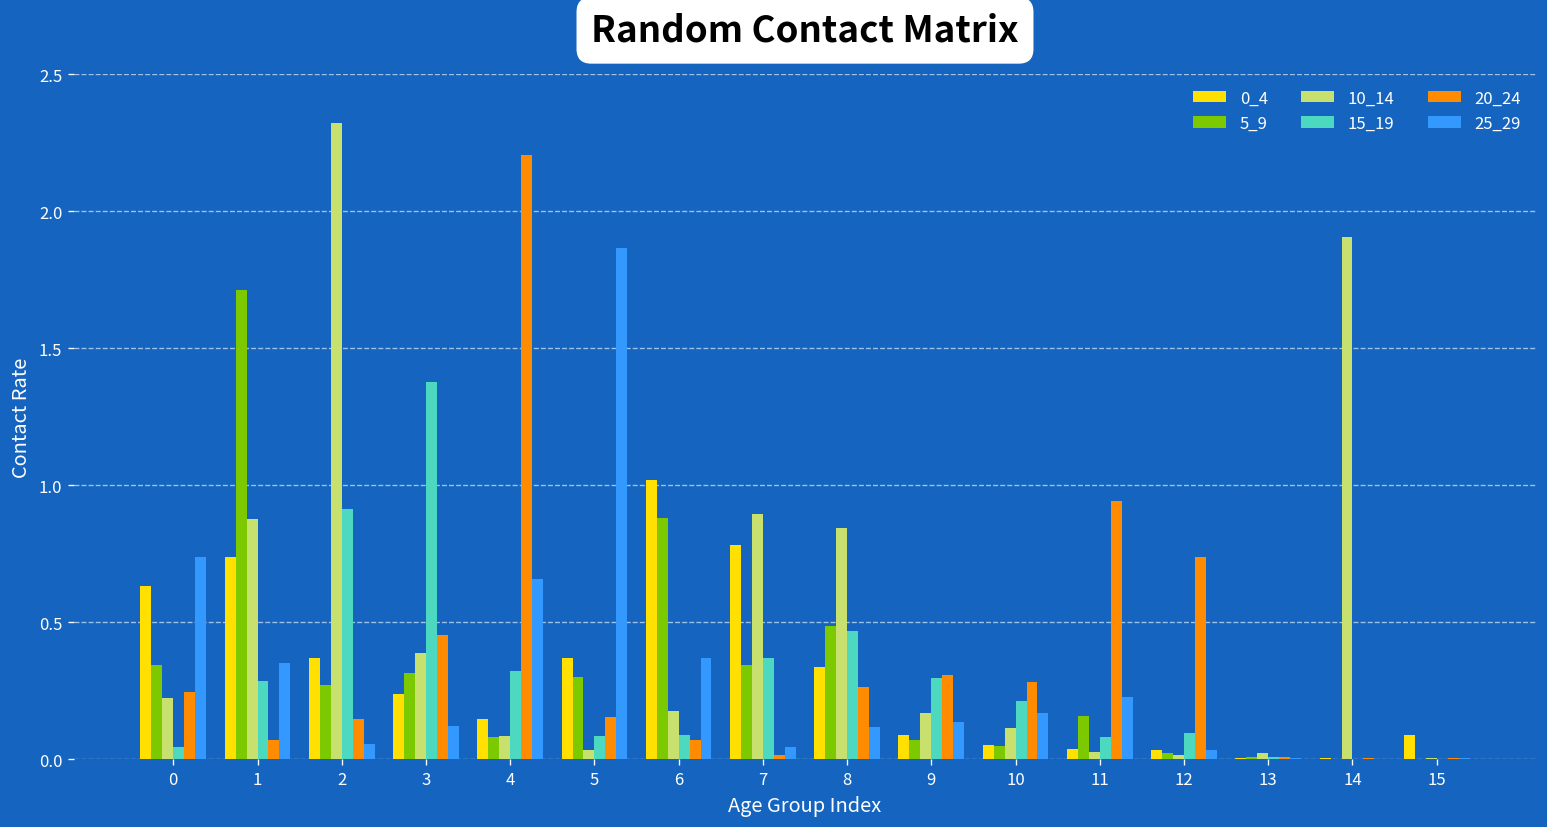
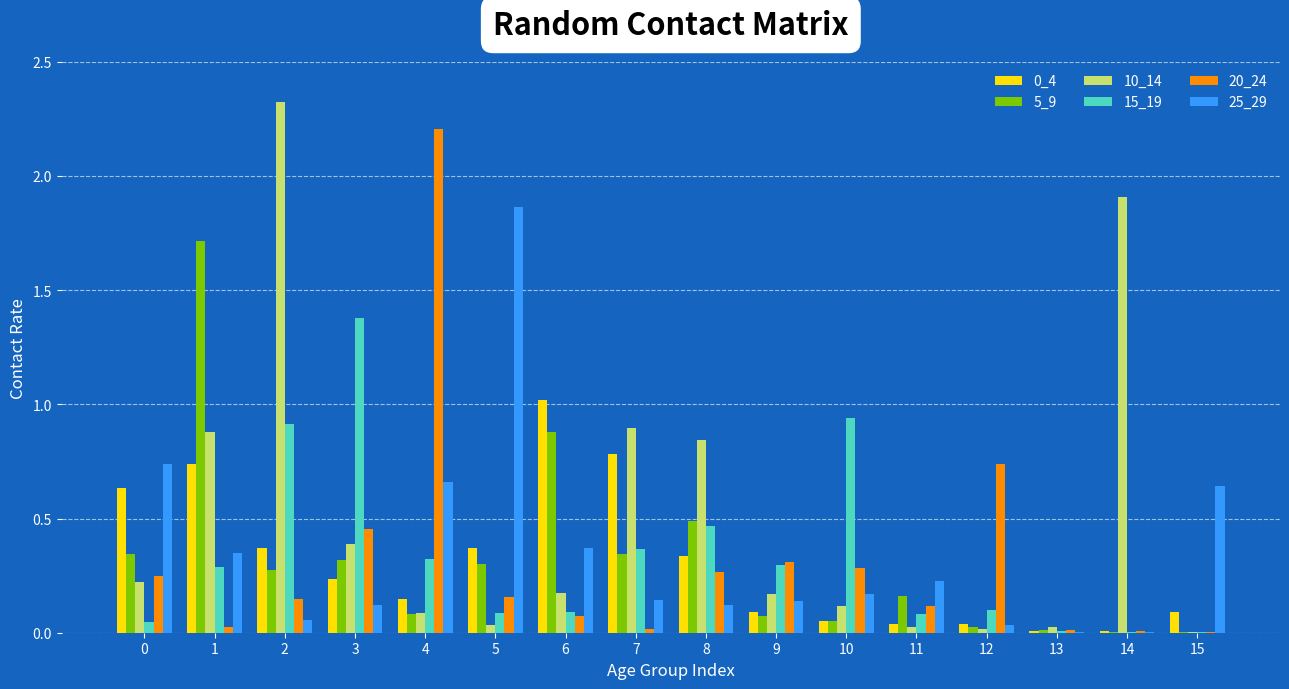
20_24, 1: 0.07 -> 0.03
25_29, 7: 0.04 -> 0.14
15_19, 10: 0.21 -> 0.94
20_24, 11: 0.94 -> 0.12
25_29, 15: 0.00 -> 0.64
